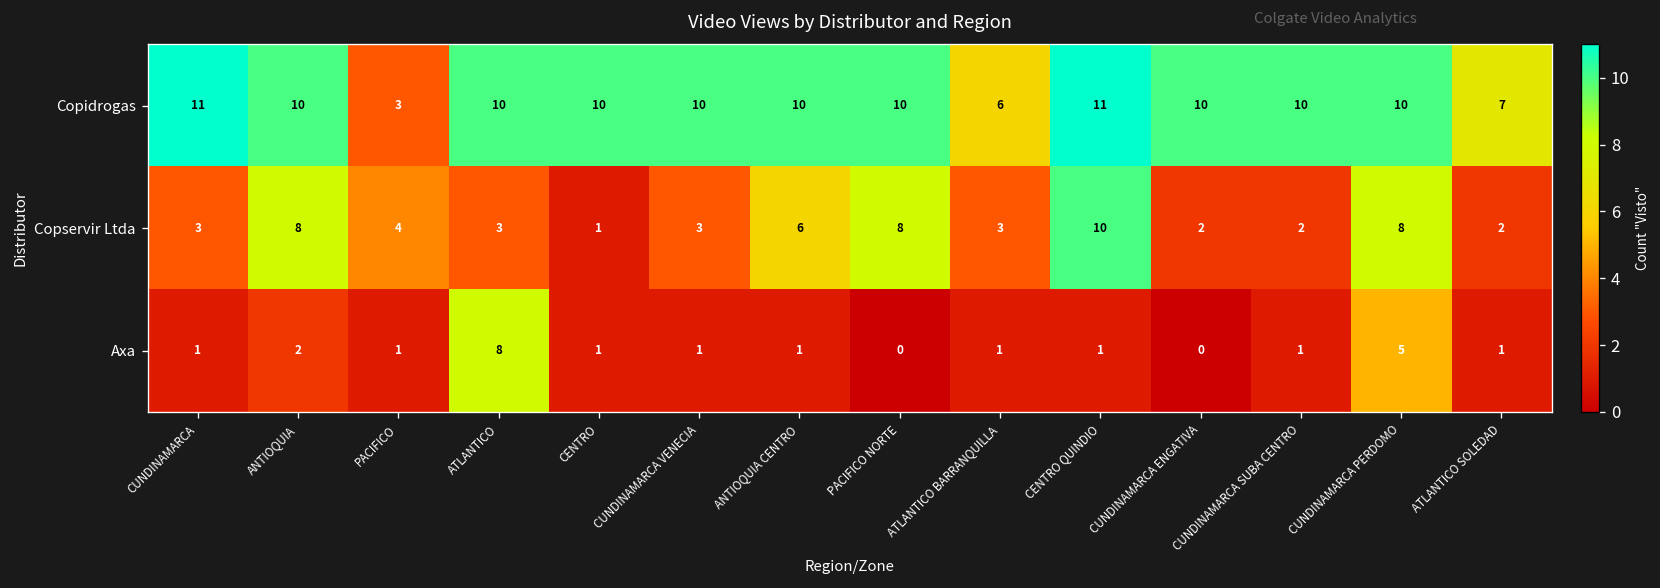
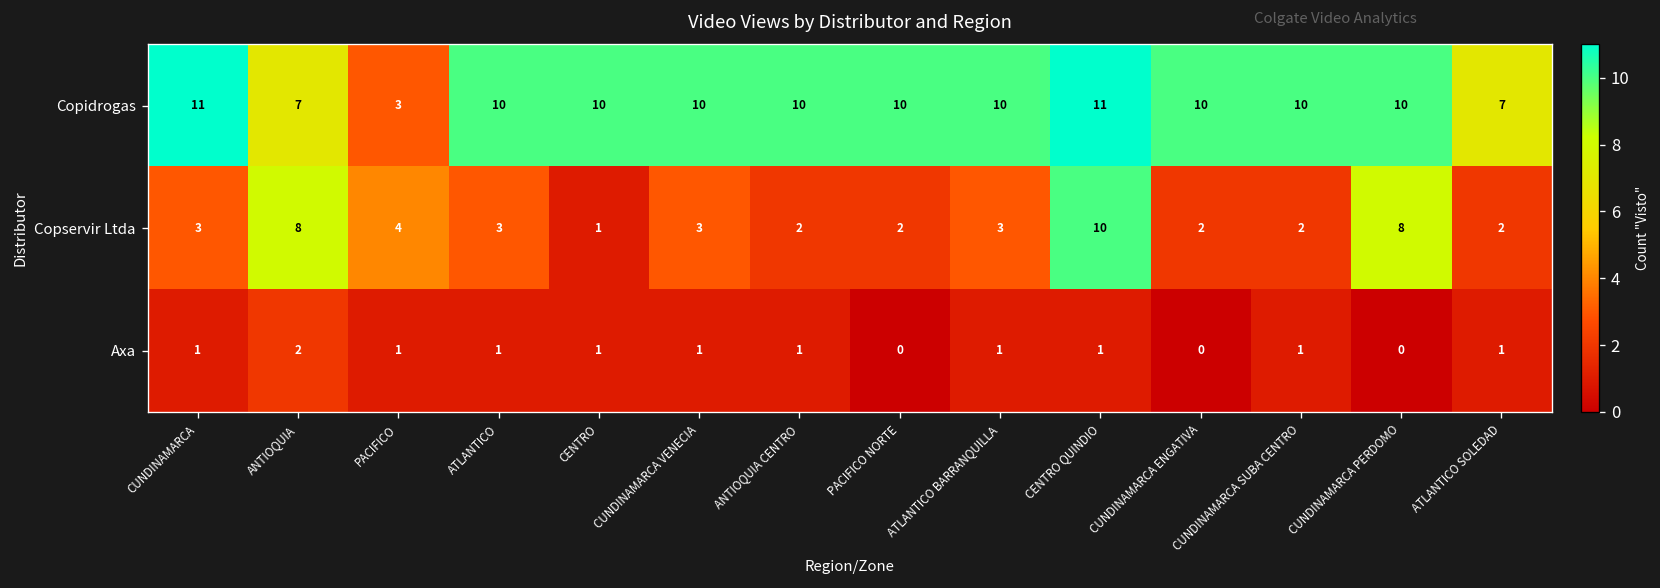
Copidrogas, ANTIOQUIA: 10 -> 7
Copidrogas, ATLANTICO BARRANQUILLA: 6 -> 10
Copservir Ltda, ANTIOQUIA CENTRO: 6 -> 2
Copservir Ltda, PACIFICO NORTE: 8 -> 2
Axa, ATLANTICO: 8 -> 1
Axa, CUNDINAMARCA PERDOMO: 5 -> 0
